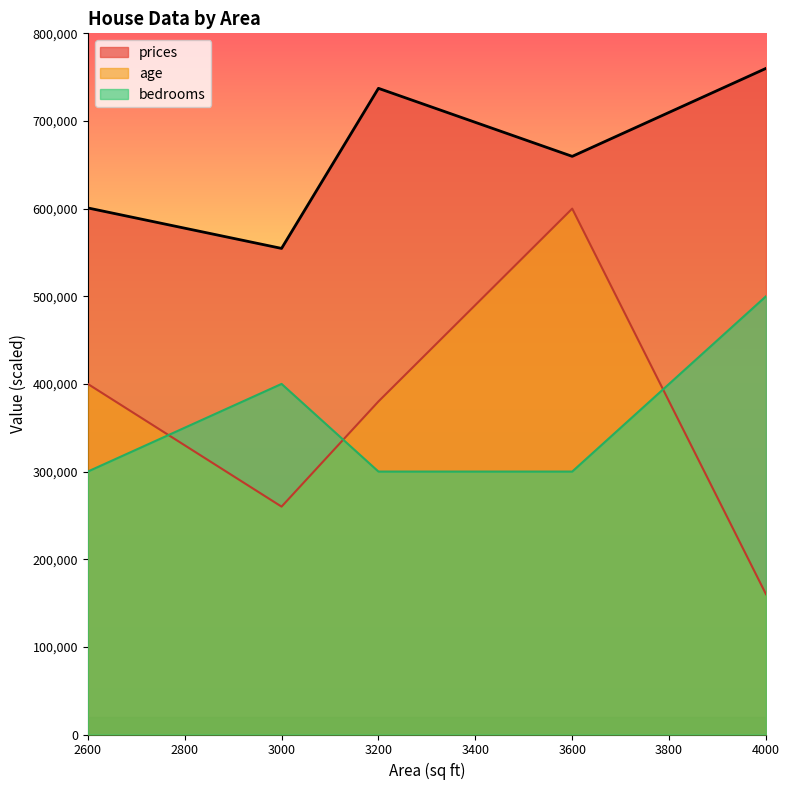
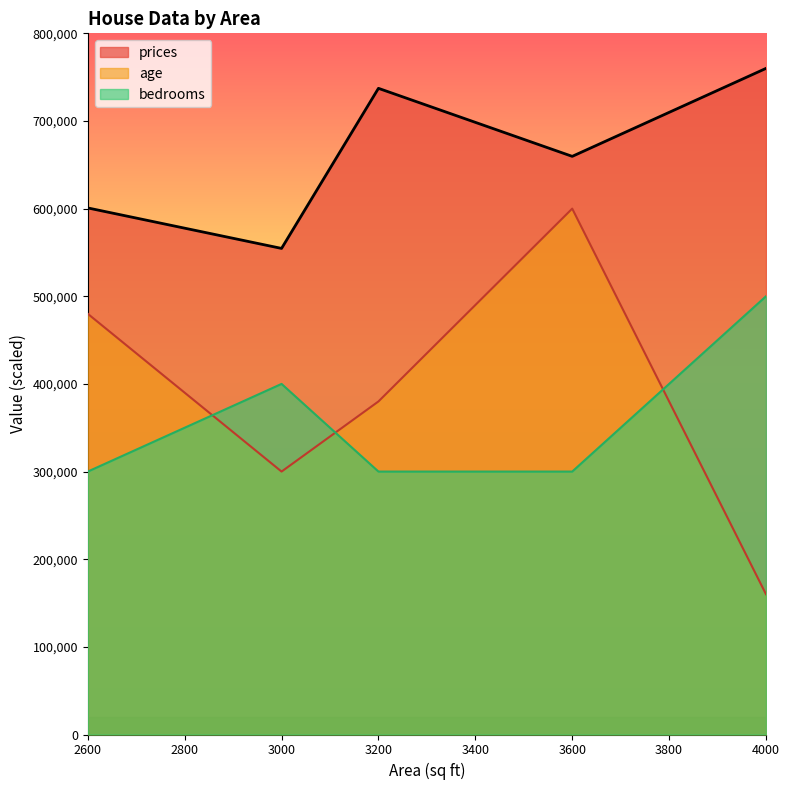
age, 2600: 400,000 -> 480,000
age, 3000: 260,000 -> 300,000
